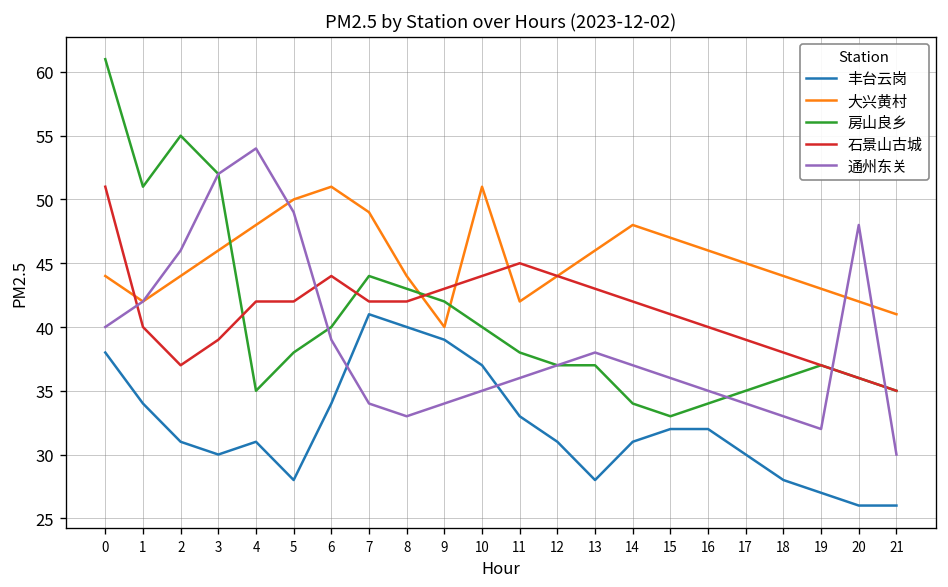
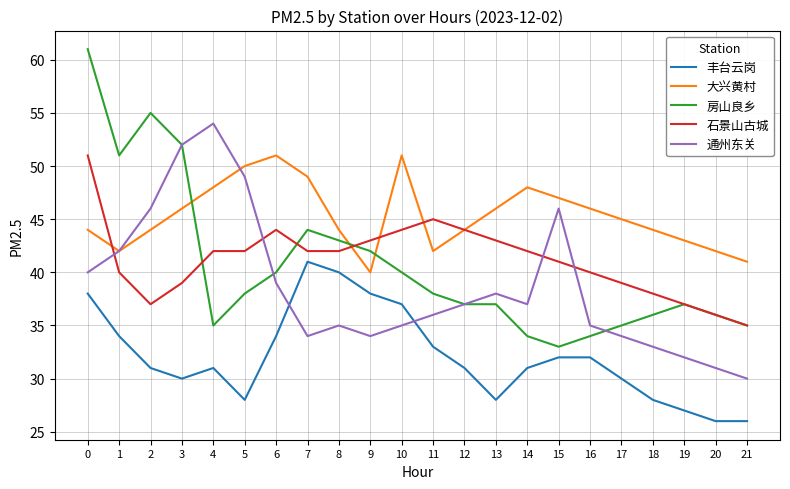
通州东关, 8: 33 -> 35
丰台云岗, 9: 39 -> 38
通州东关, 15: 36 -> 46
通州东关, 20: 48 -> 31
